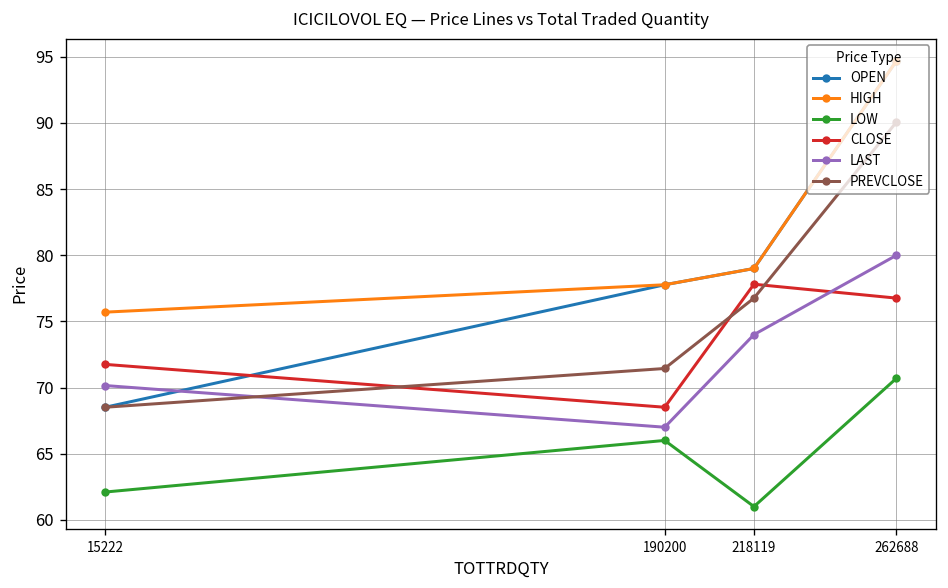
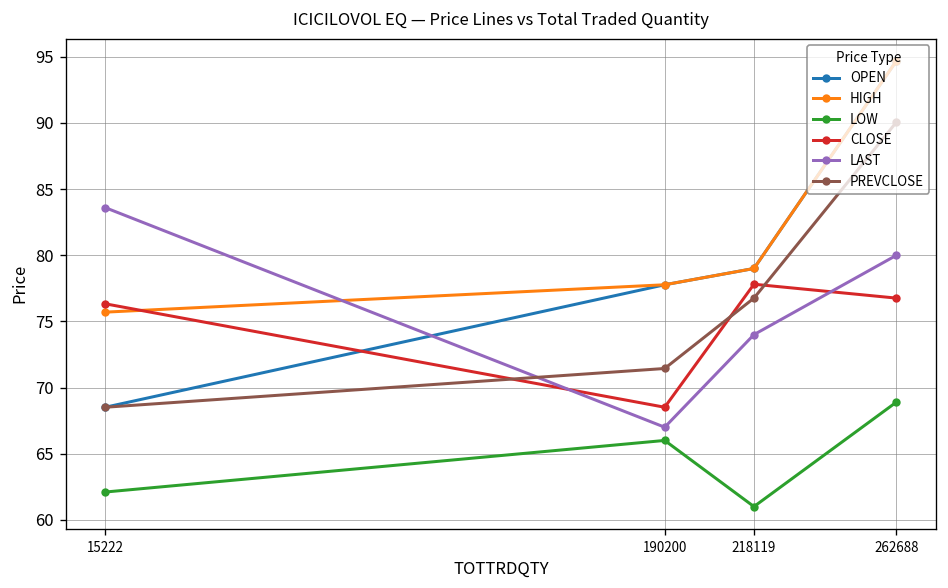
CLOSE, 15222: 71.8 -> 76.3
LAST, 15222: 70.2 -> 83.6
LOW, 262688: 70.7 -> 68.9
